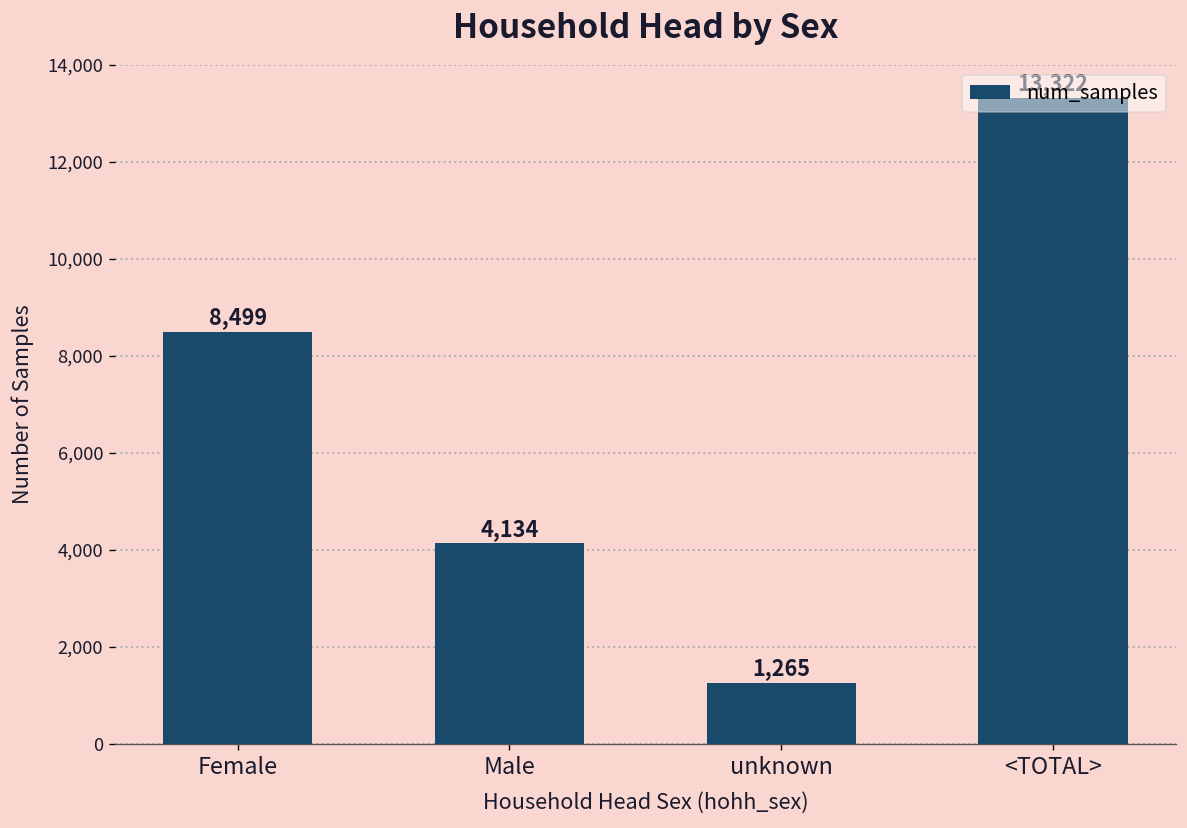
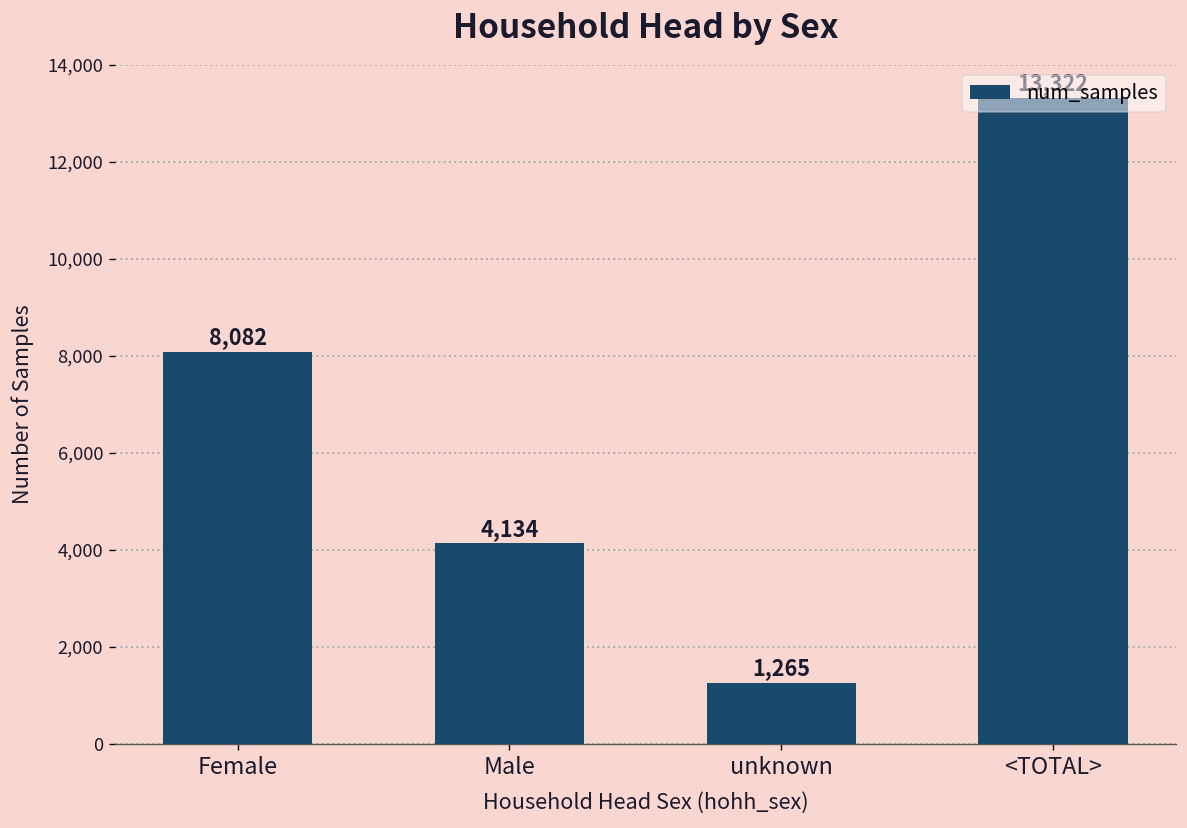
Female: 8,499 -> 8,082
